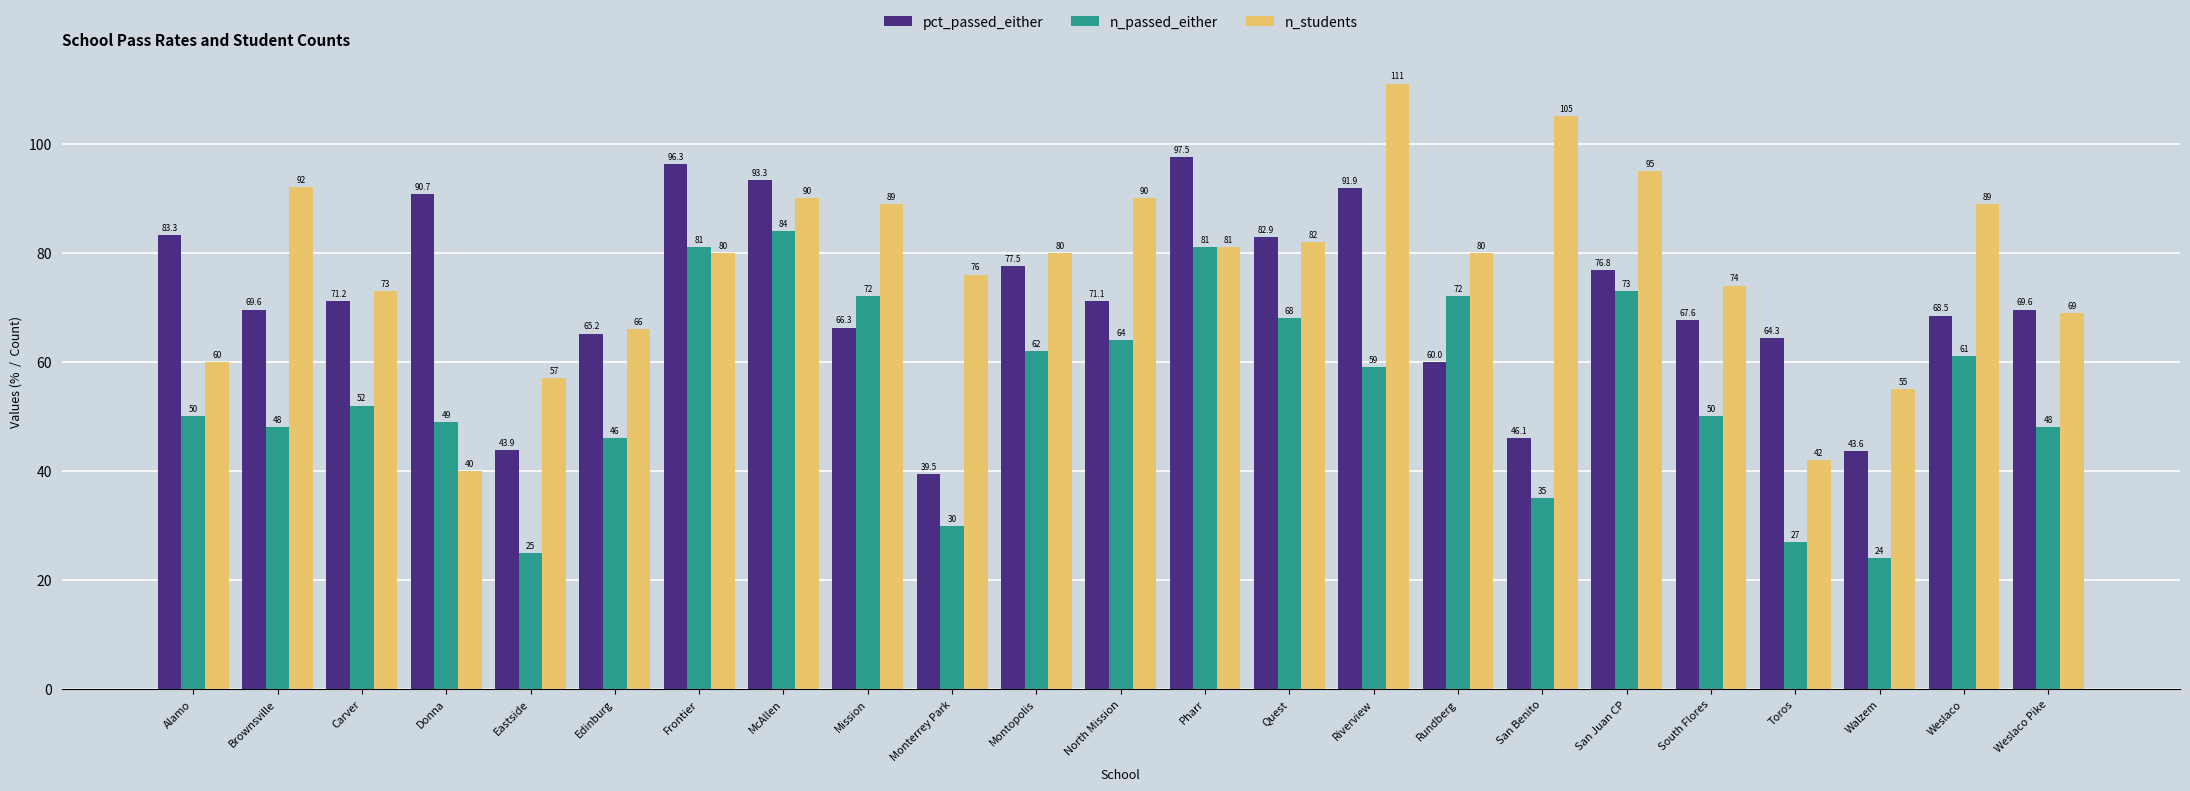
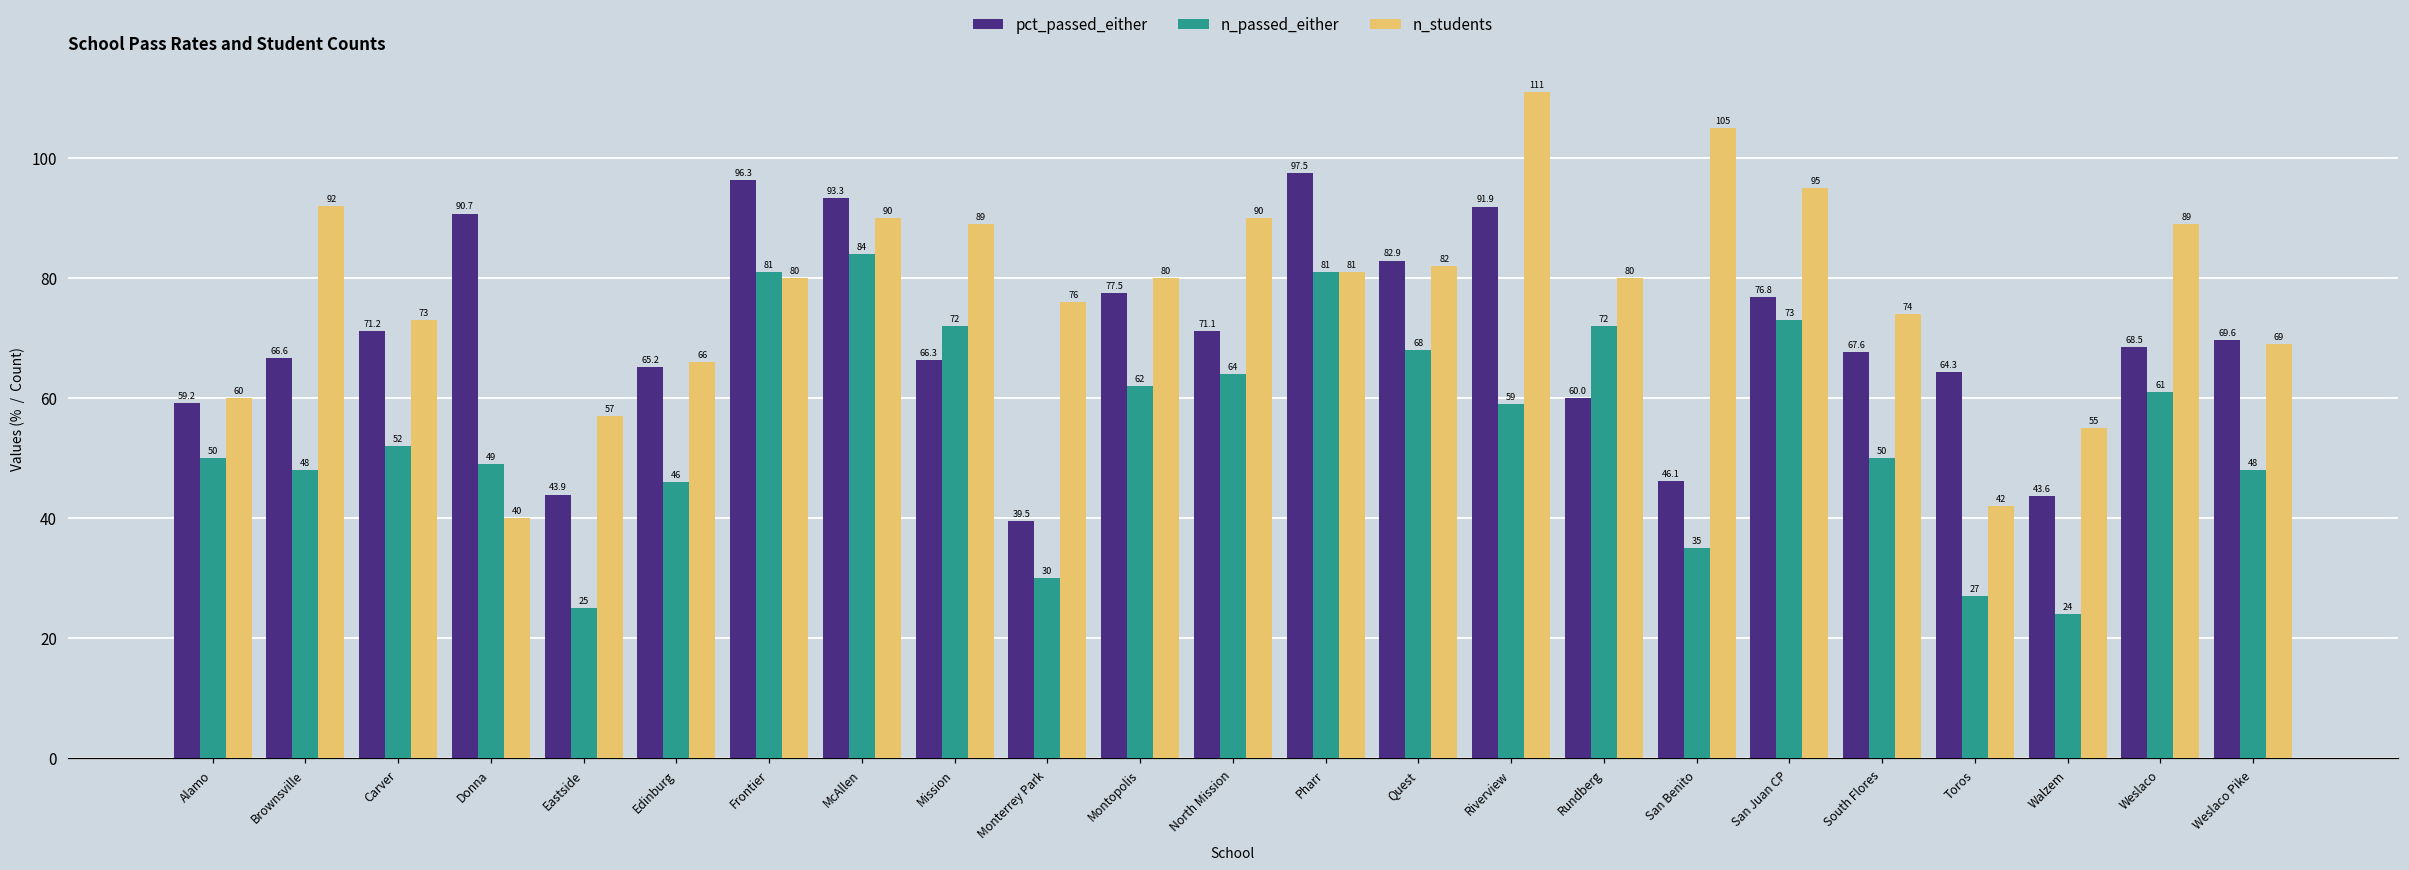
pct_passed_either, Alamo: 83.3 -> 59.2
pct_passed_either, Brownsville: 69.6 -> 66.6
